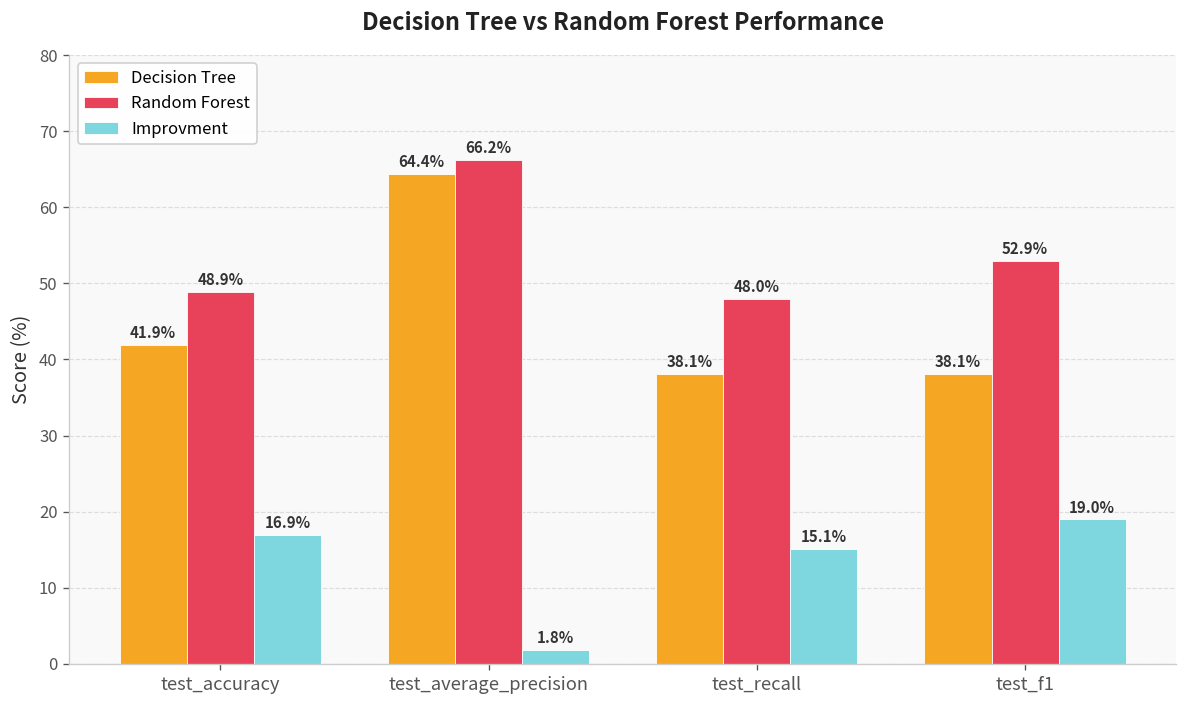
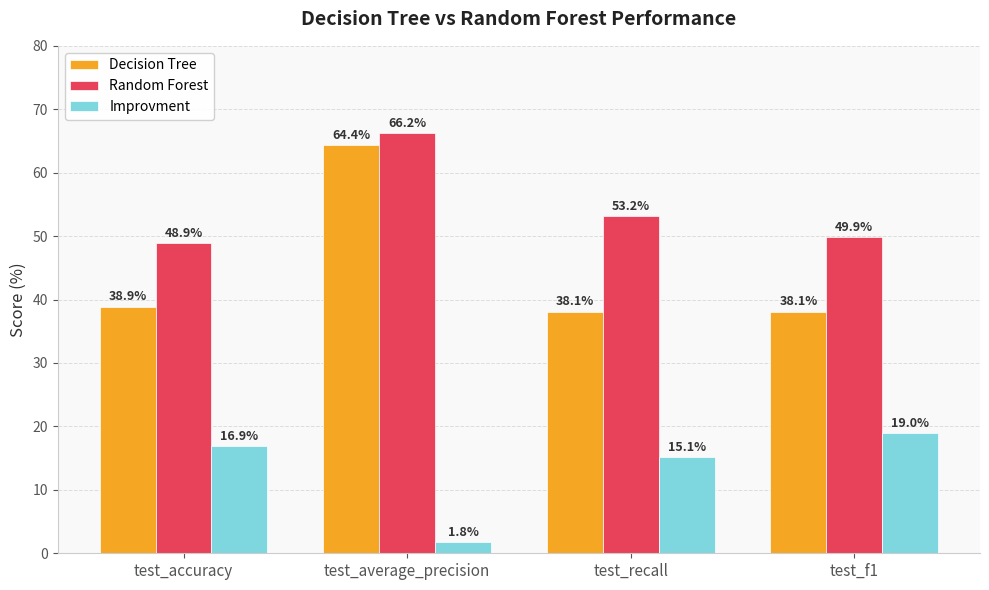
Decision Tree, test_accuracy: 41.9% -> 38.9%
Random Forest, test_recall: 48.0% -> 53.2%
Random Forest, test_f1: 52.9% -> 49.9%
